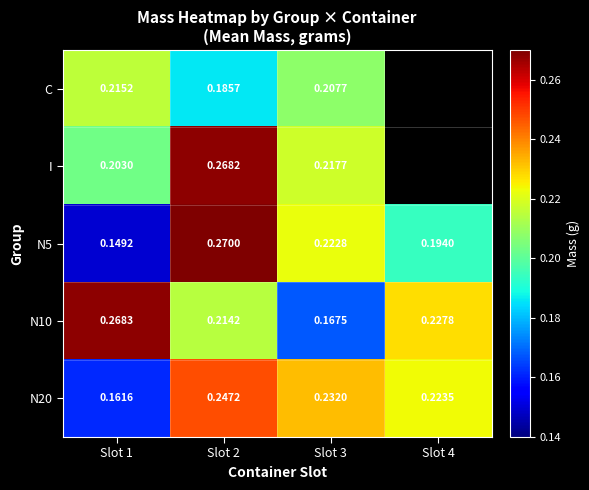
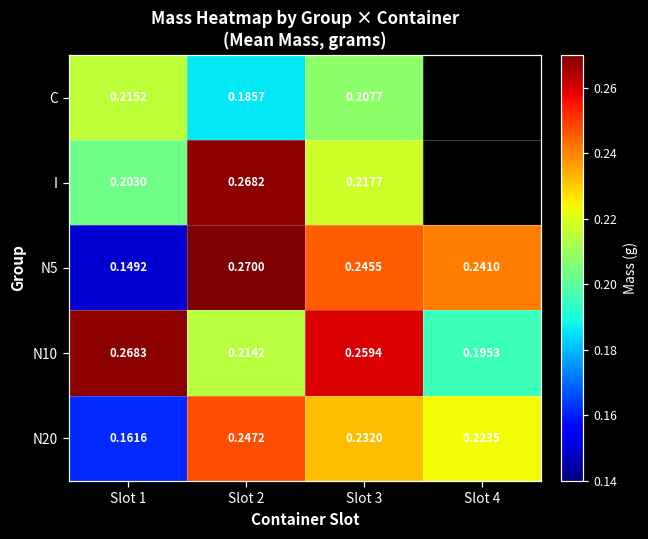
N5, Slot 3: 0.2228 -> 0.2455
N5, Slot 4: 0.1940 -> 0.2410
N10, Slot 3: 0.1675 -> 0.2594
N10, Slot 4: 0.2278 -> 0.1953
